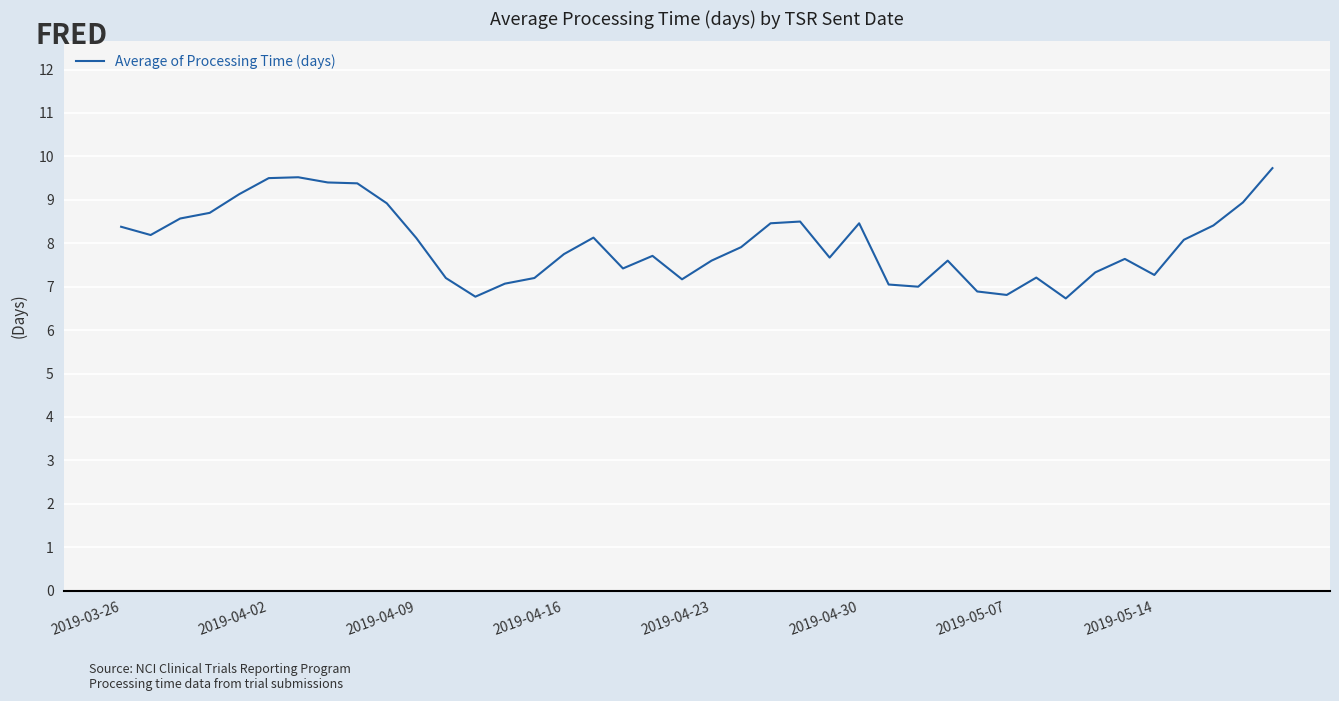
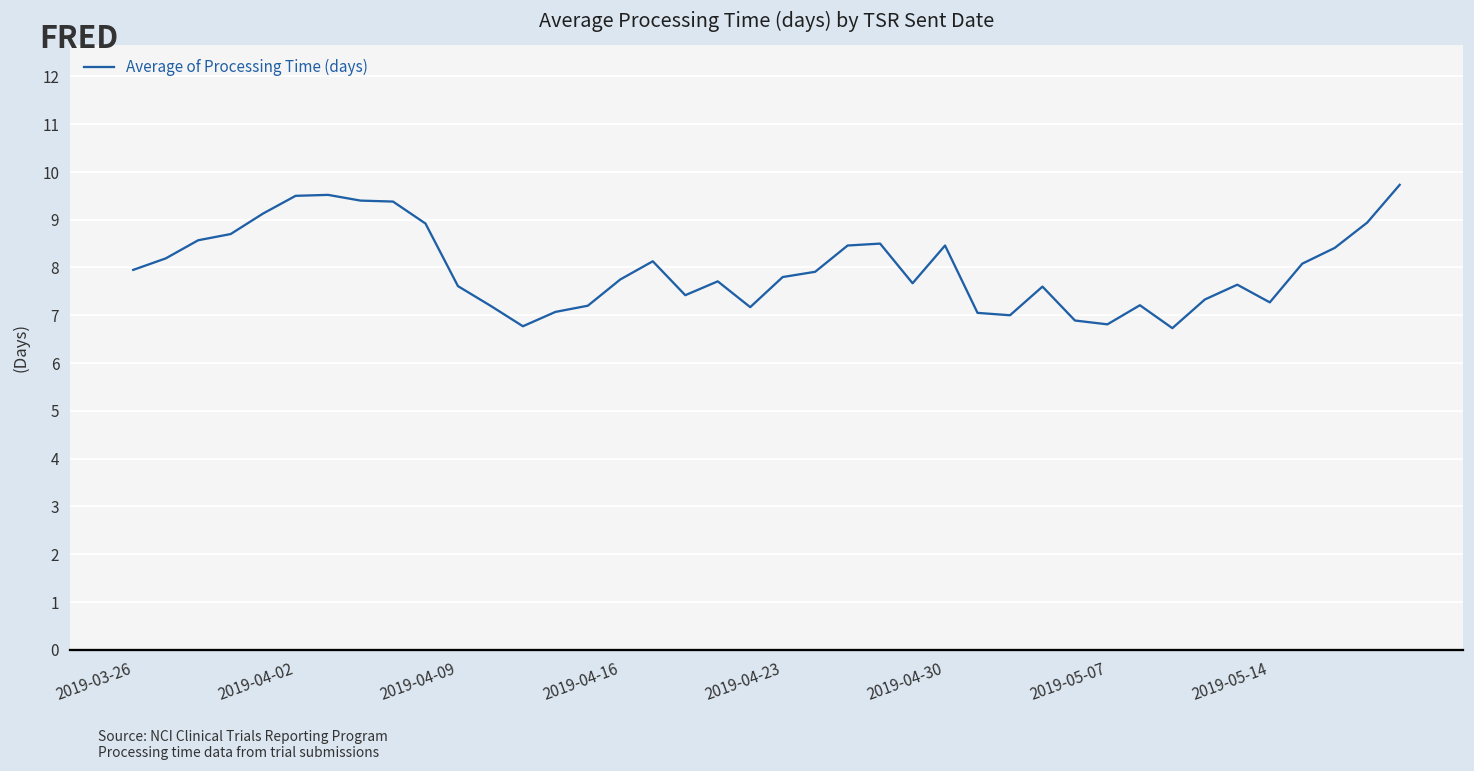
2019-03-26: 8.4 -> 8.0
2019-04-09: 8.1 -> 7.6
2019-04-23: 7.6 -> 7.8
